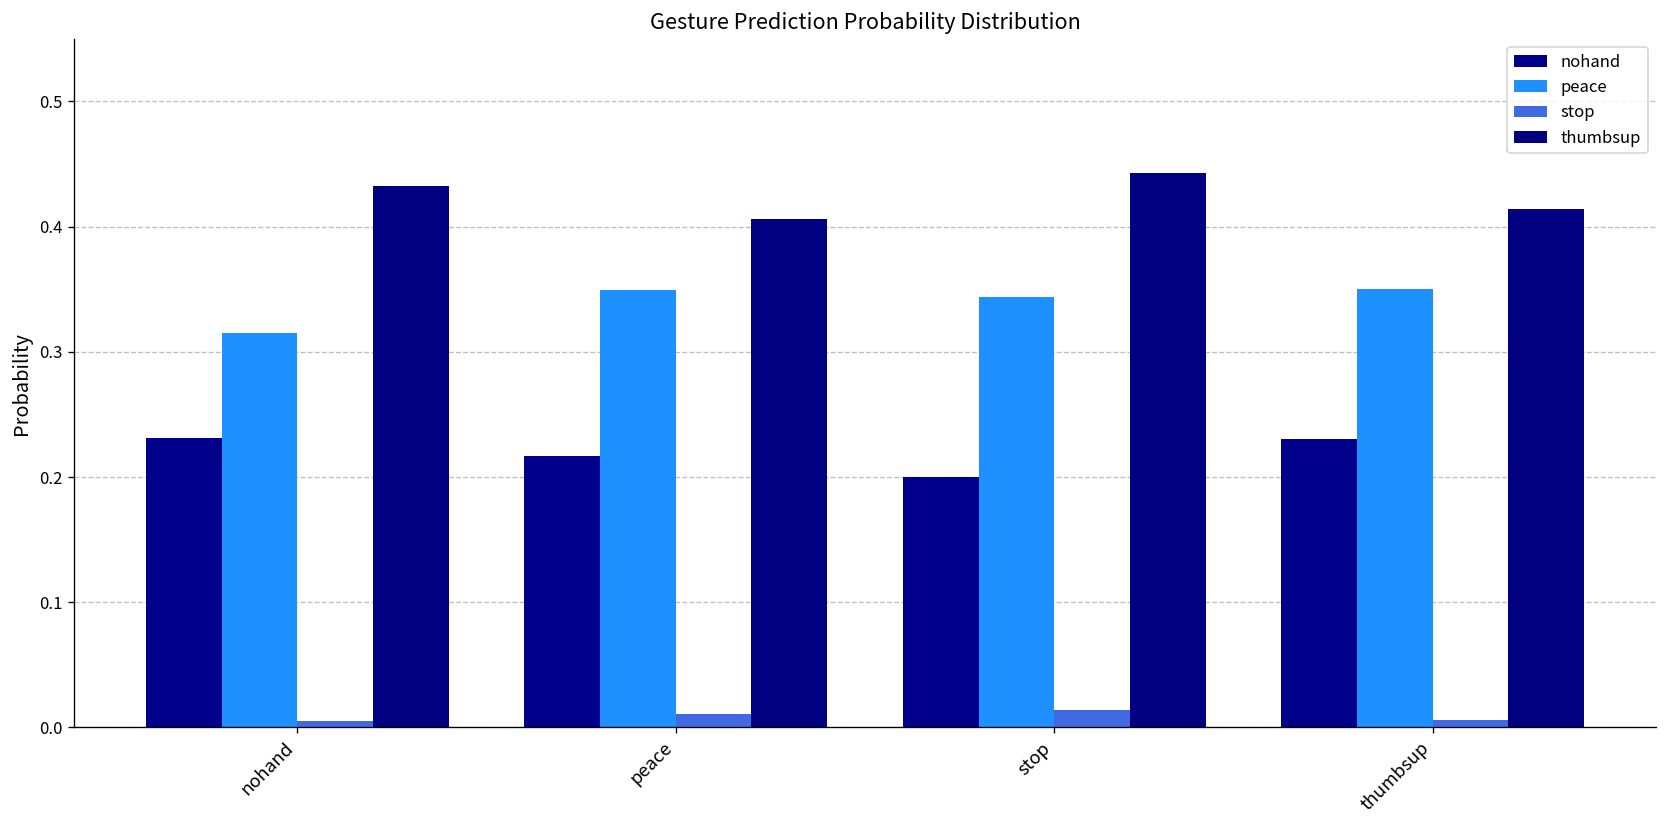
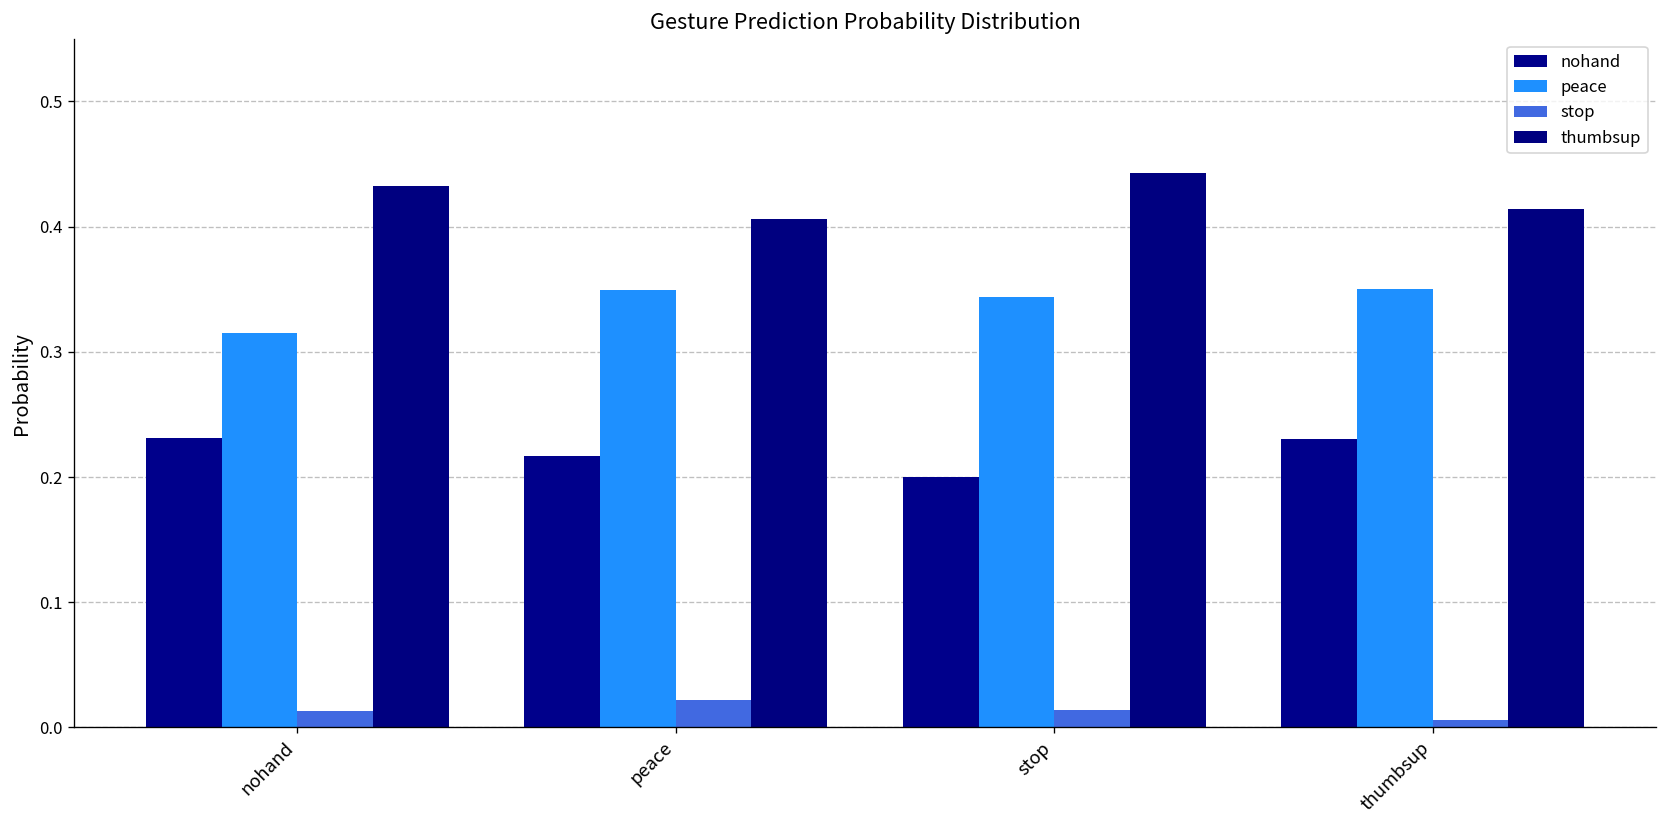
stop, nohand: 0.005 -> 0.013
stop, peace: 0.011 -> 0.022
